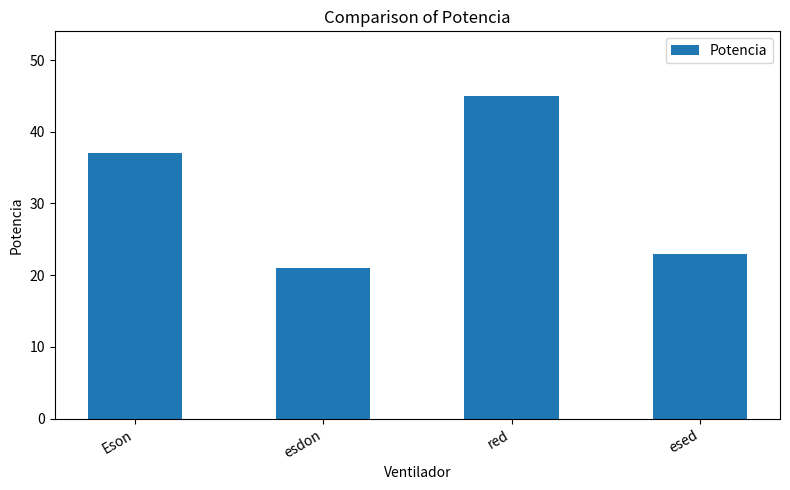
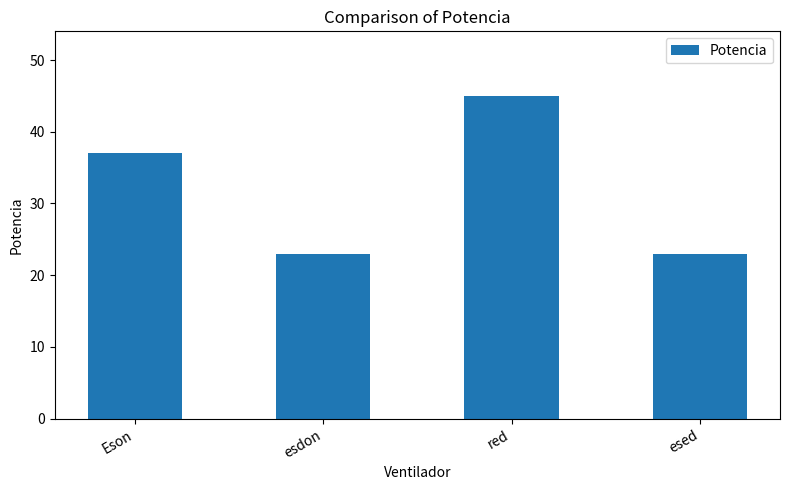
esdon: 21 -> 23
